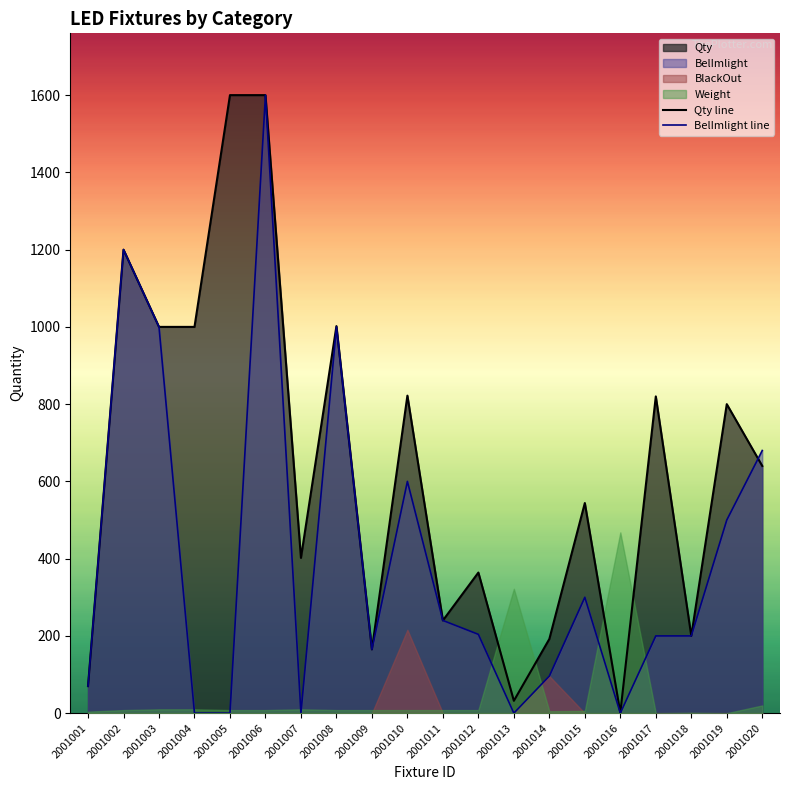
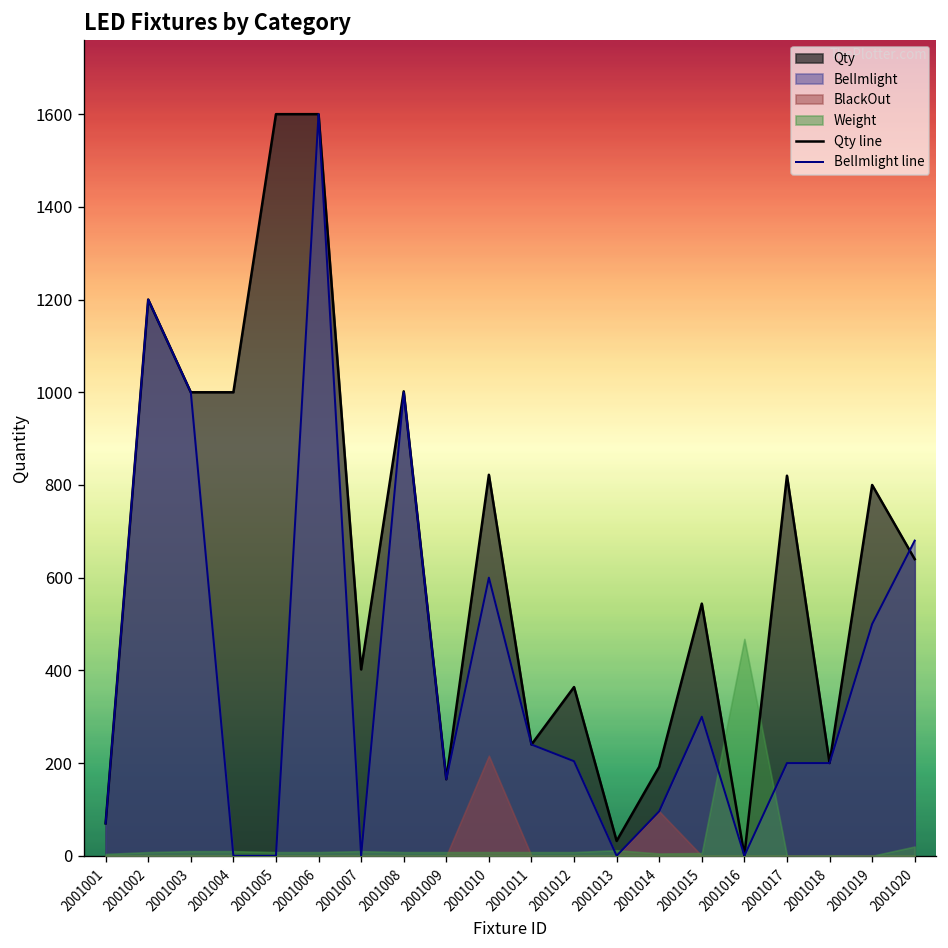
Weight, 2001013: 320 -> 10
